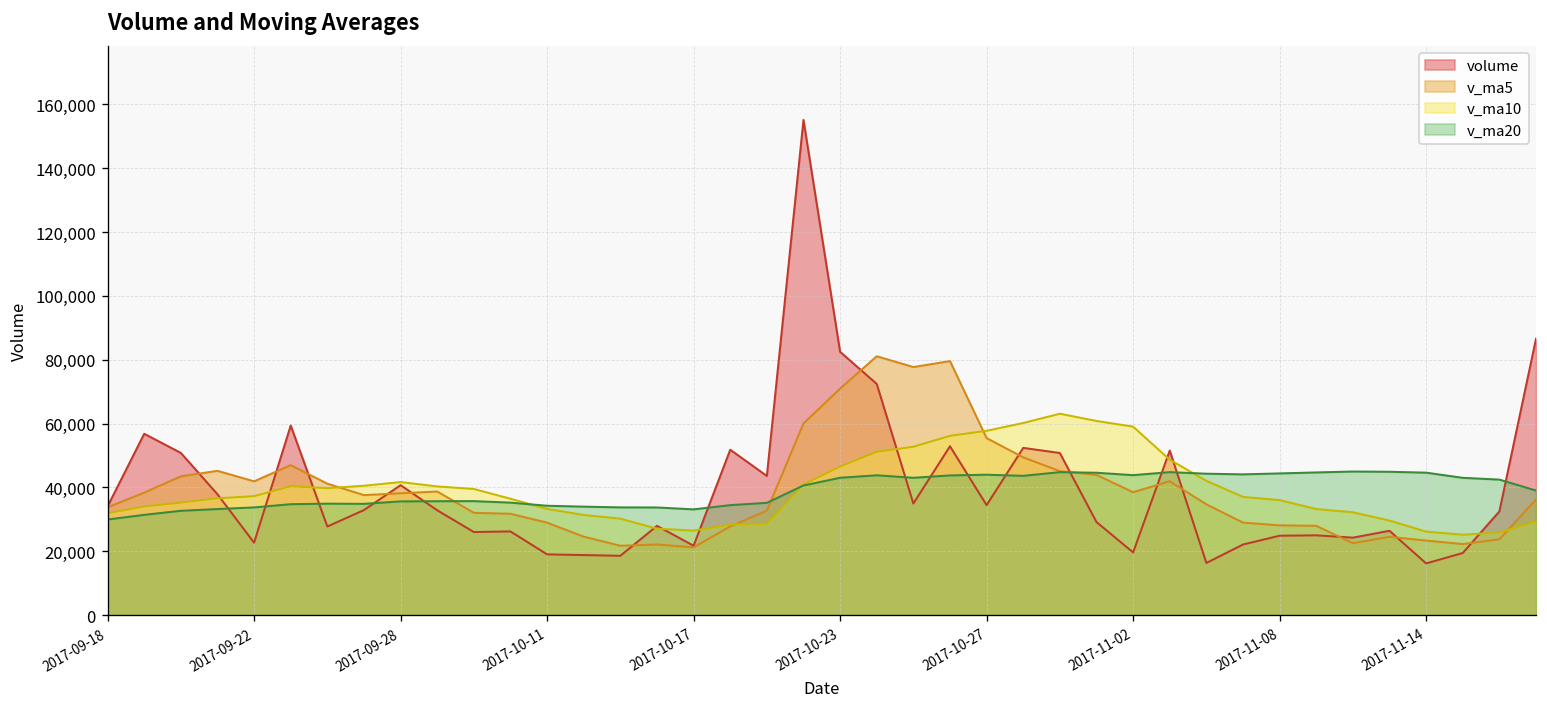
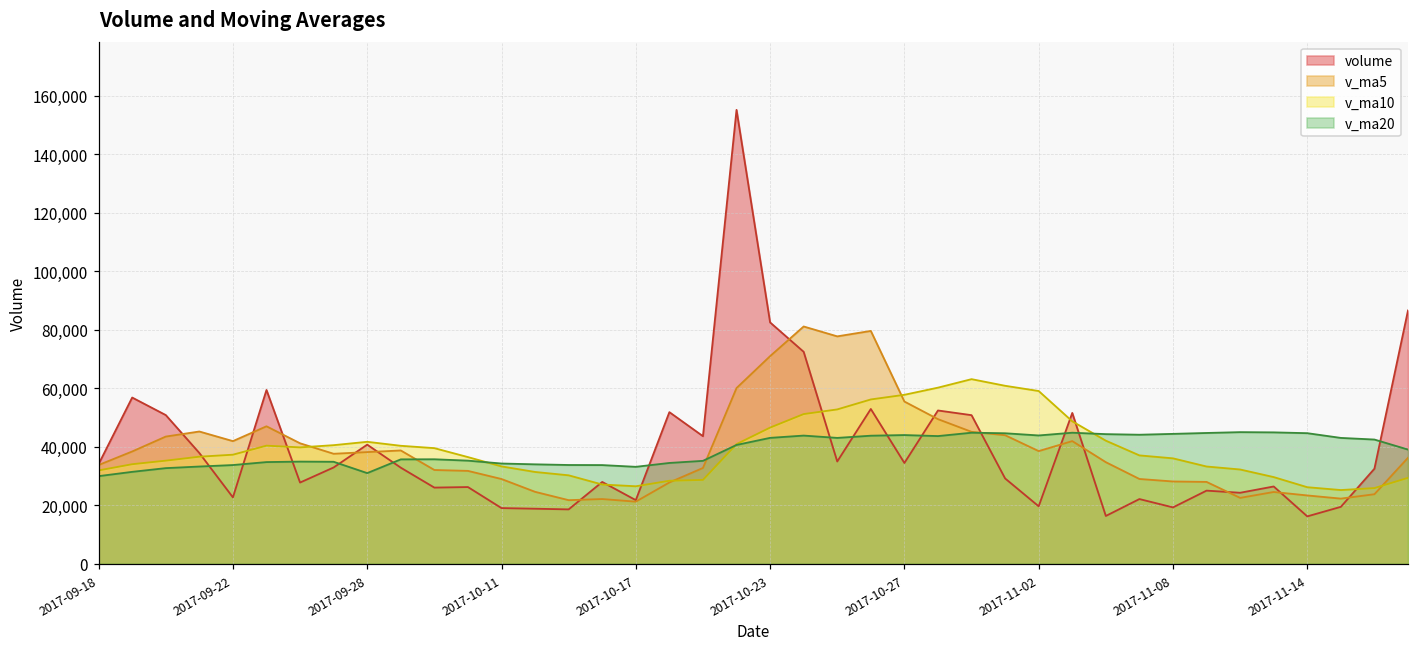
v_ma20, 2017-09-28: 36,000 -> 31,000
volume, 2017-11-08: 25,000 -> 19,000
